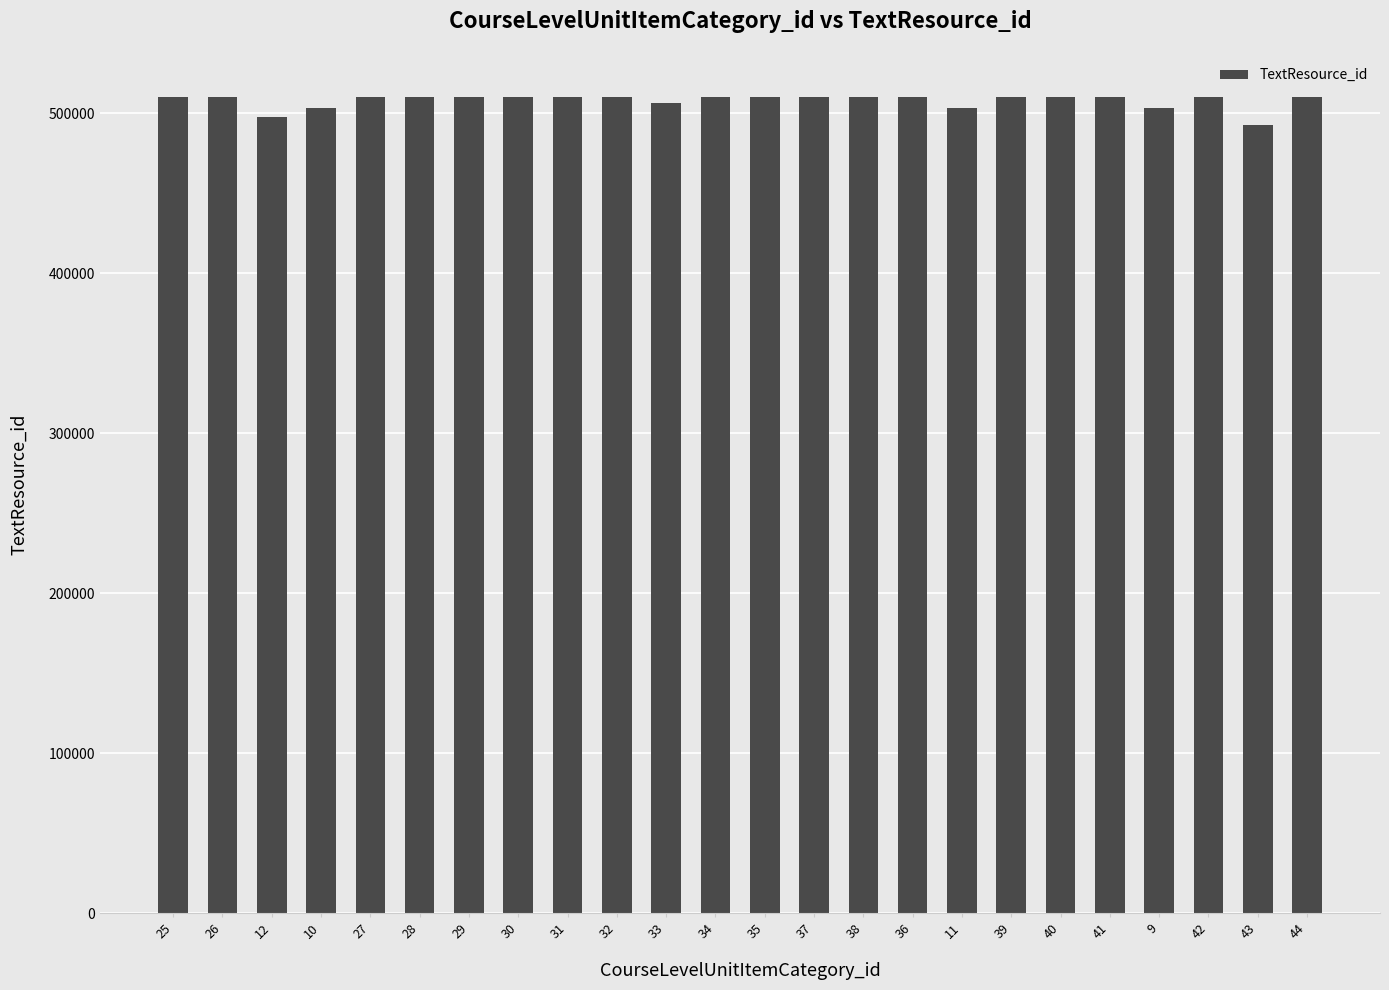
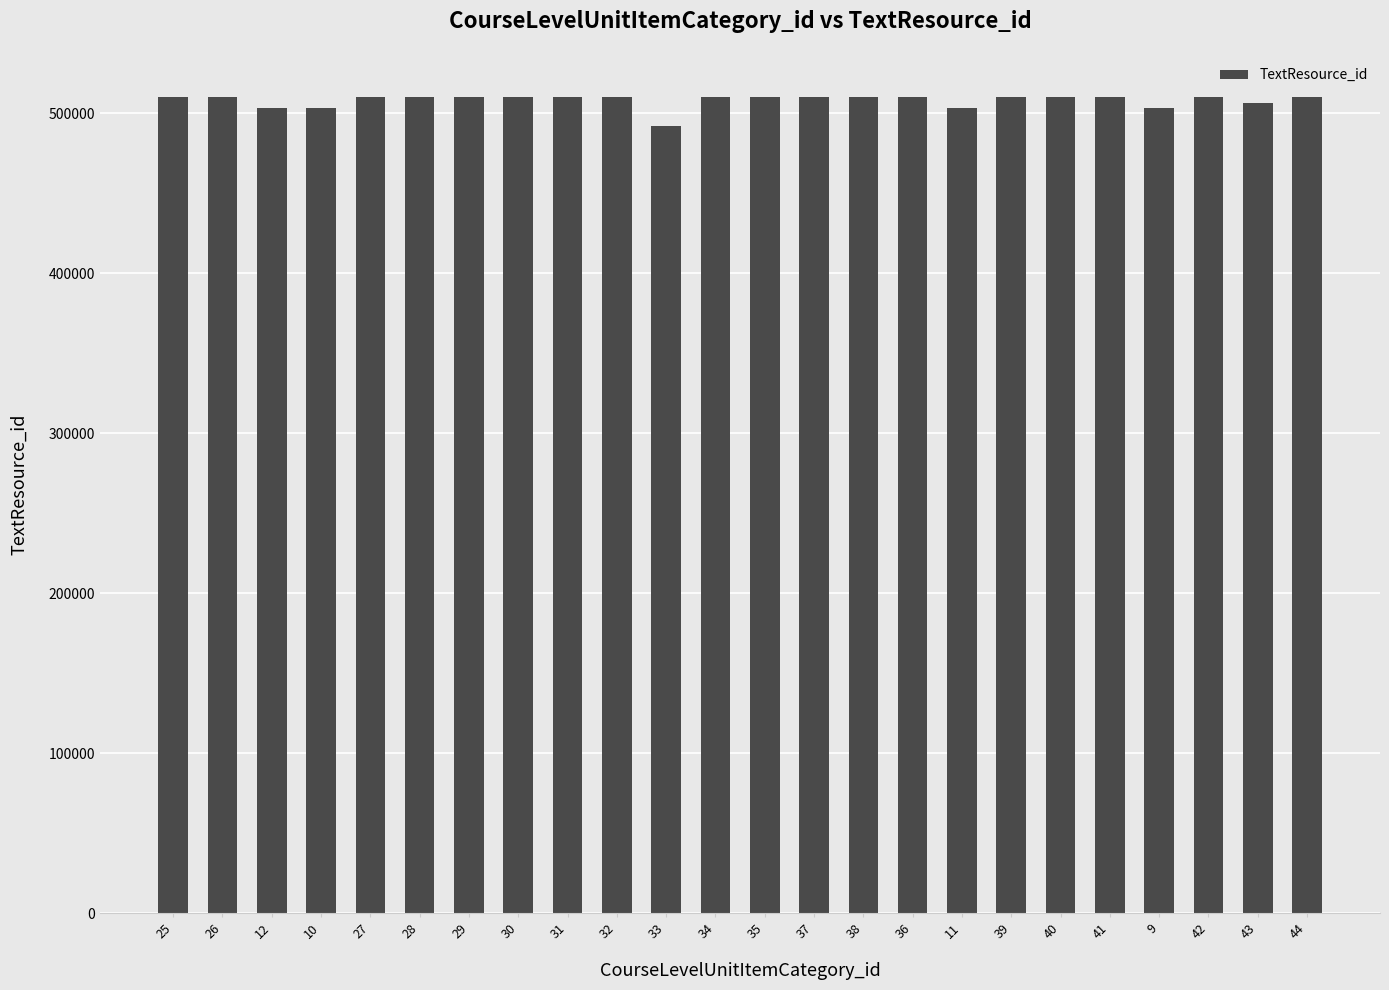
12: 498000 -> 503000
33: 506000 -> 492000
43: 493000 -> 506000
